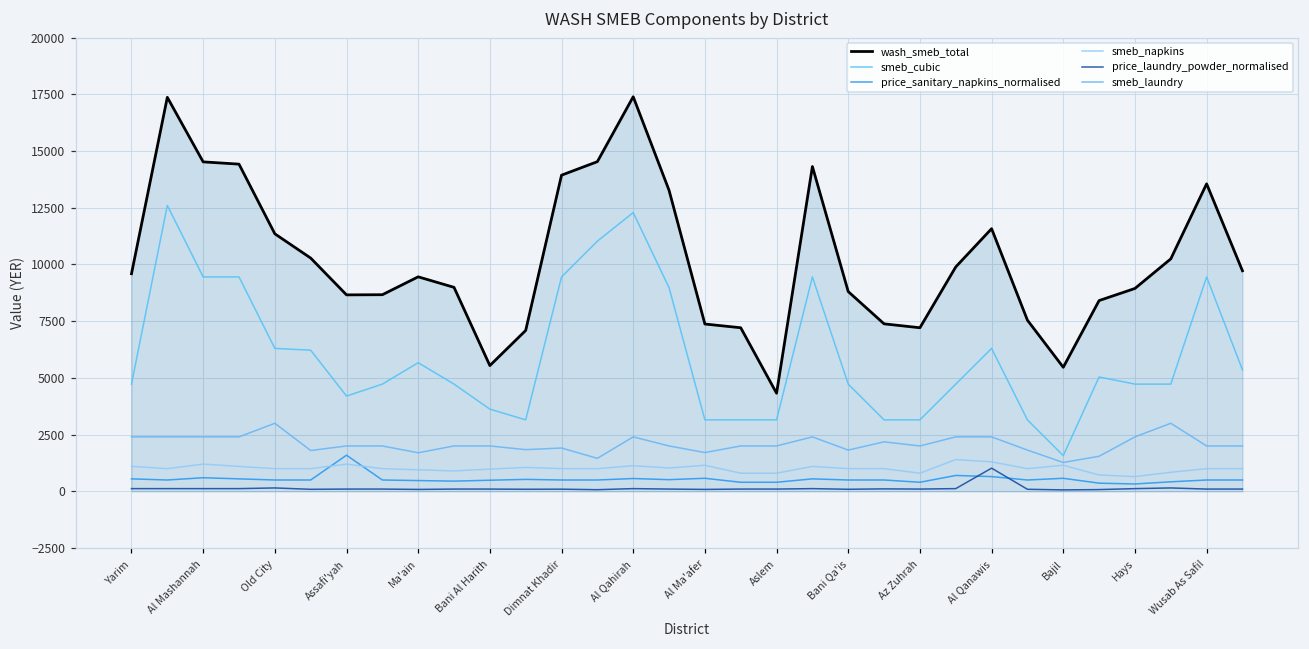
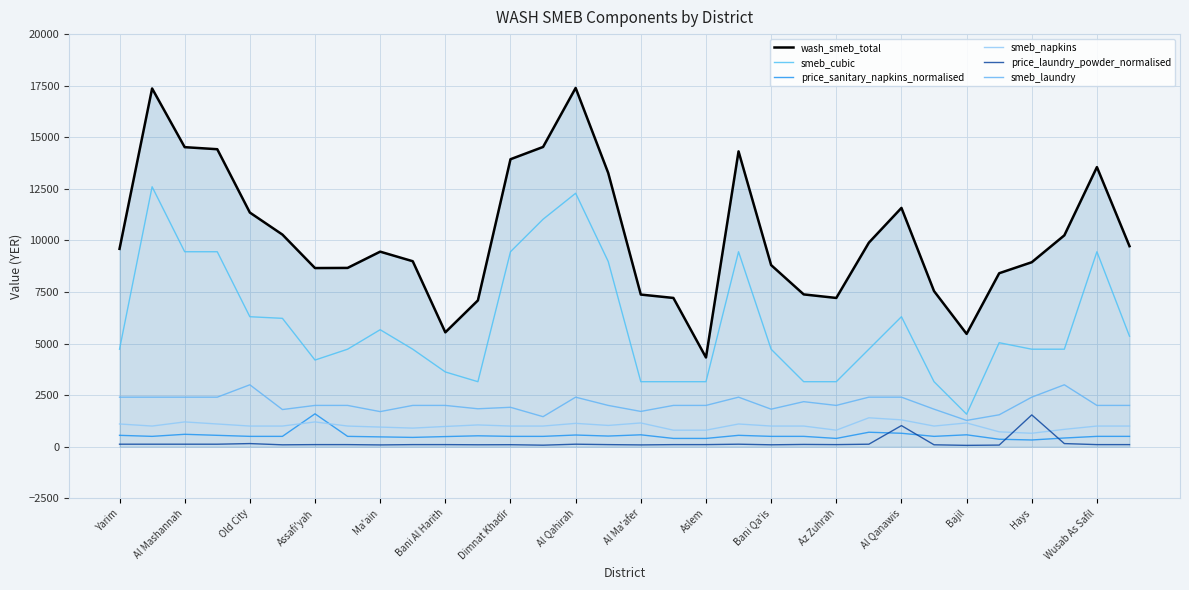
price_laundry_powder_normalised, Hays: 100 -> 1500
